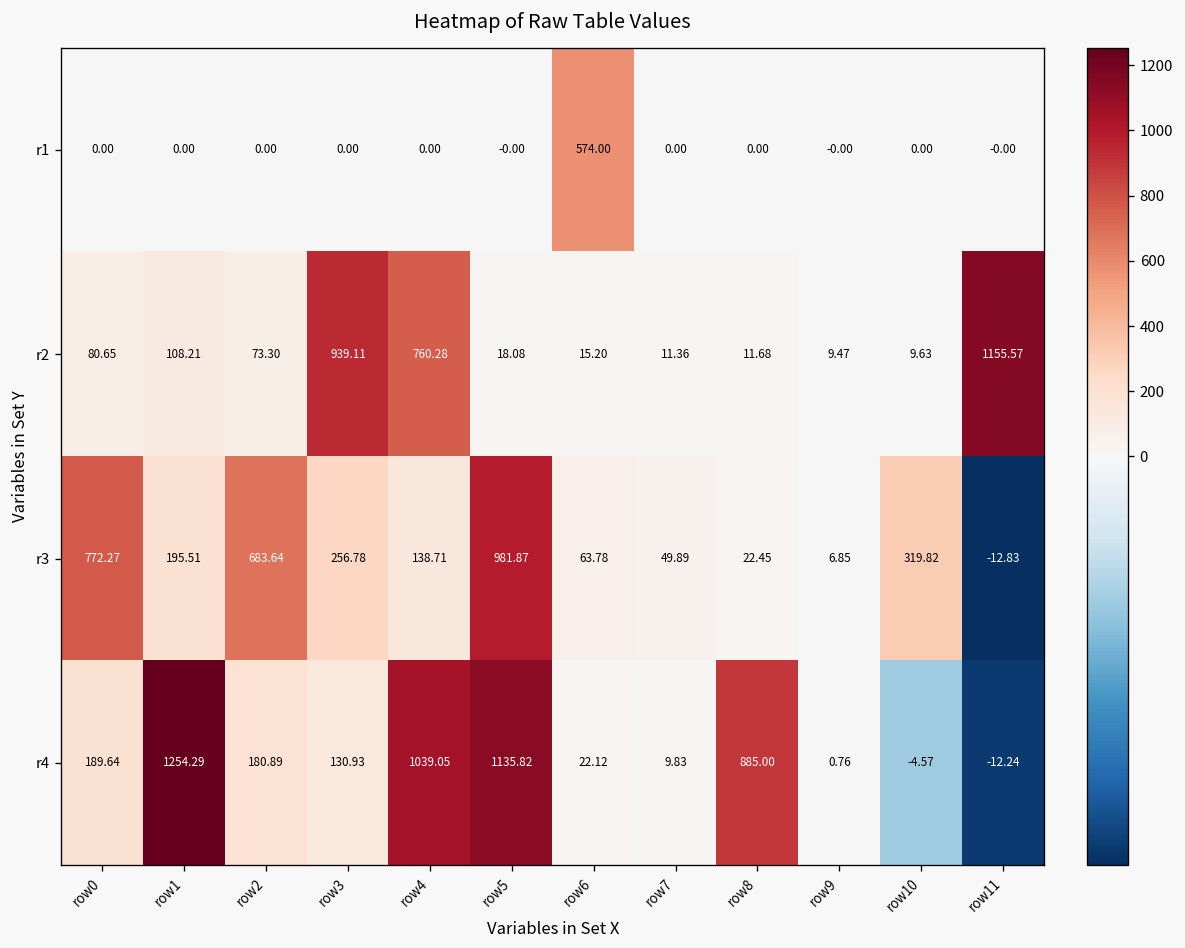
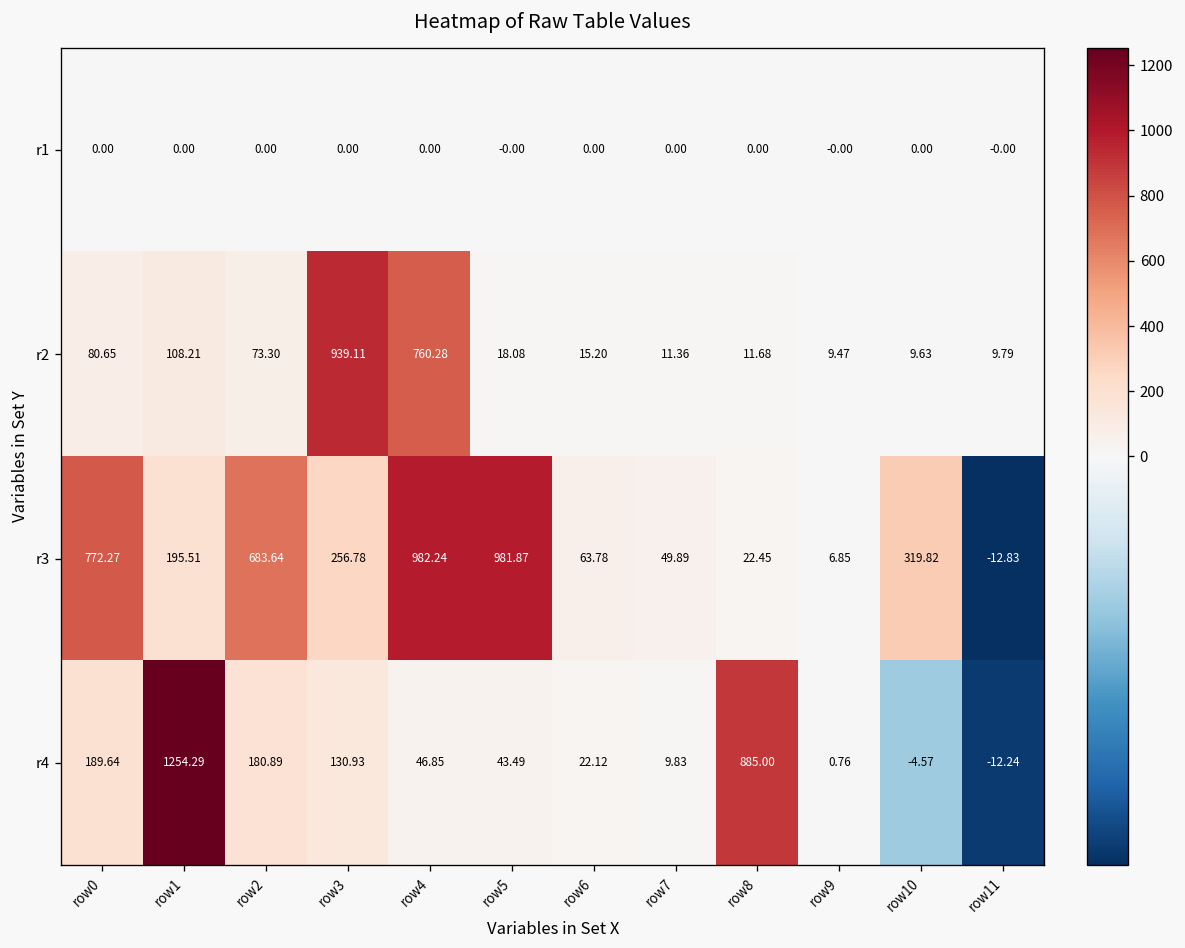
r1, row6: 574.00 -> 0.00
r2, row11: 1155.57 -> 9.79
r3, row4: 138.71 -> 982.24
r4, row4: 1039.05 -> 46.85
r4, row5: 1135.82 -> 43.49
